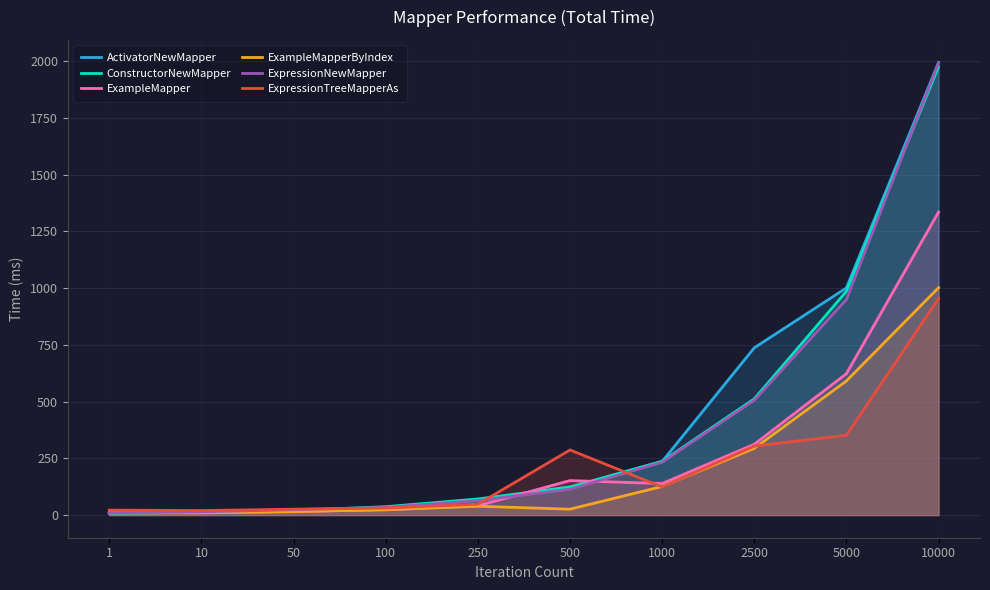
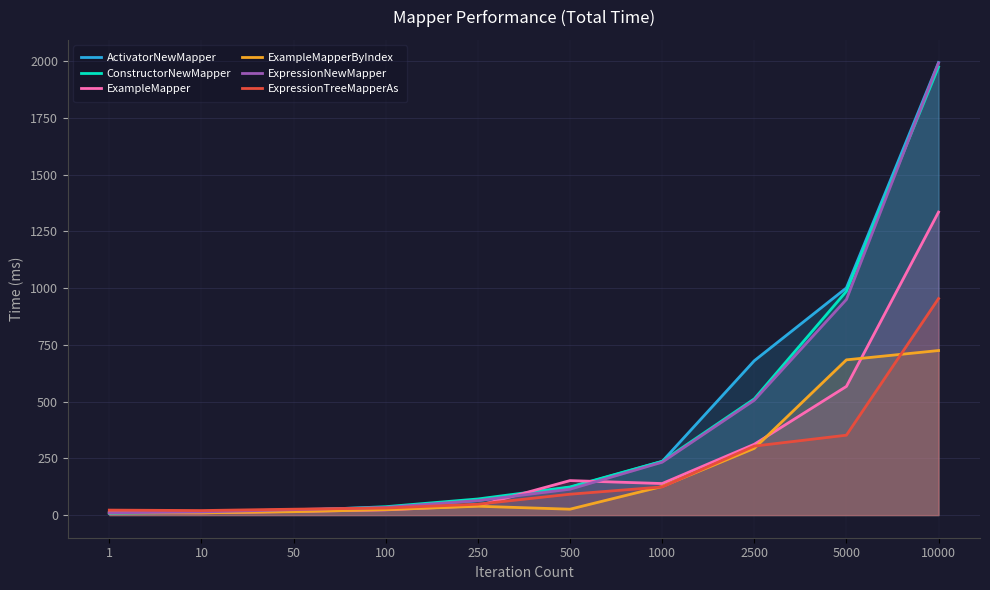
ExpressionTreeMapperAs, 500: 290 -> 90
ActivatorNewMapper, 2500: 740 -> 680
ExampleMapper, 5000: 620 -> 570
ExampleMapperByIndex, 5000: 590 -> 680
ExampleMapperByIndex, 10000: 1000 -> 730
